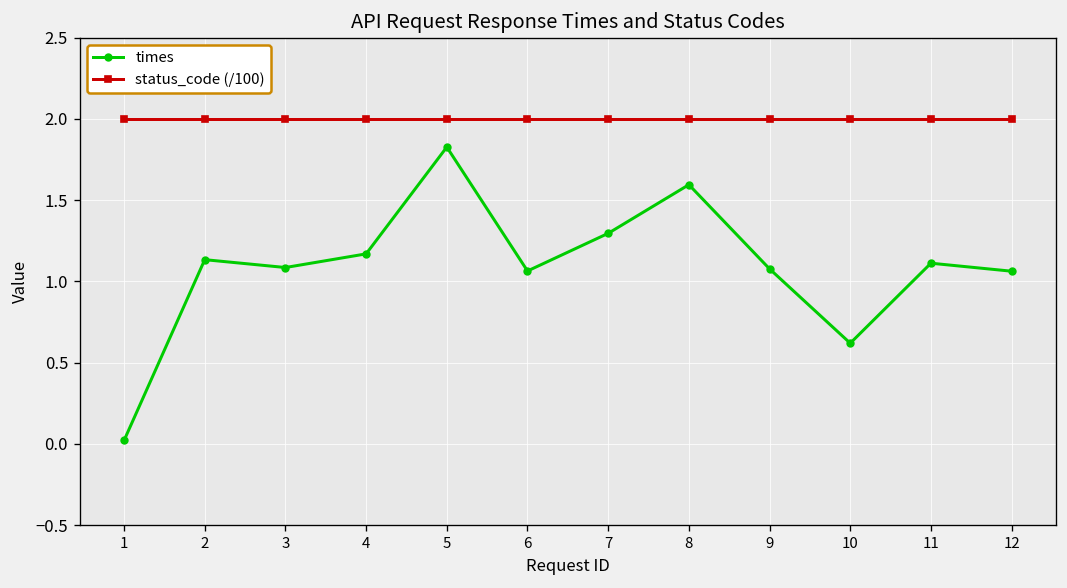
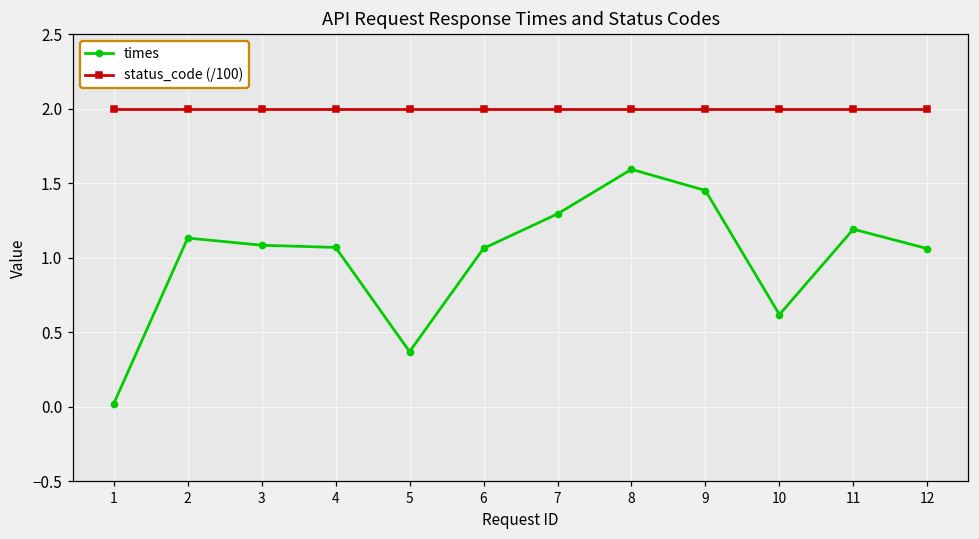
times, 4: 1.17 -> 1.07
times, 5: 1.83 -> 0.37
times, 9: 1.08 -> 1.45
times, 11: 1.11 -> 1.19
